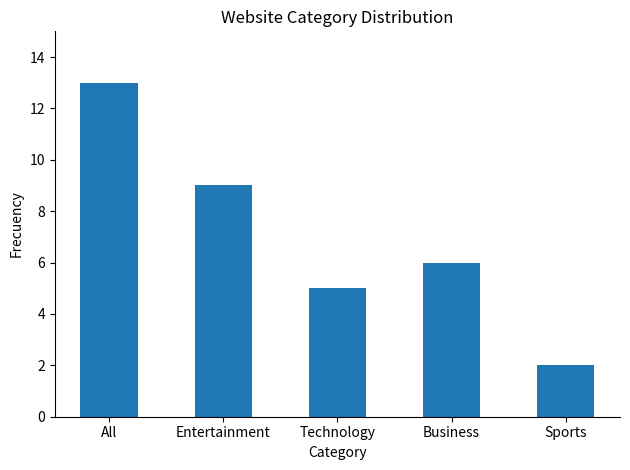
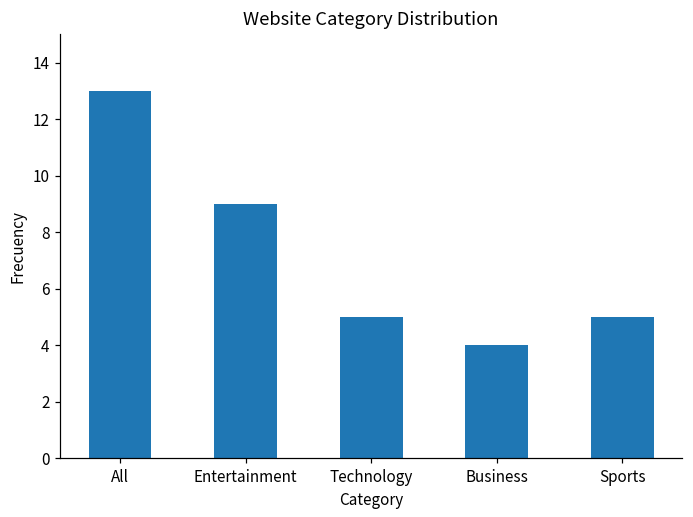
Business: 6 -> 4
Sports: 2 -> 5
